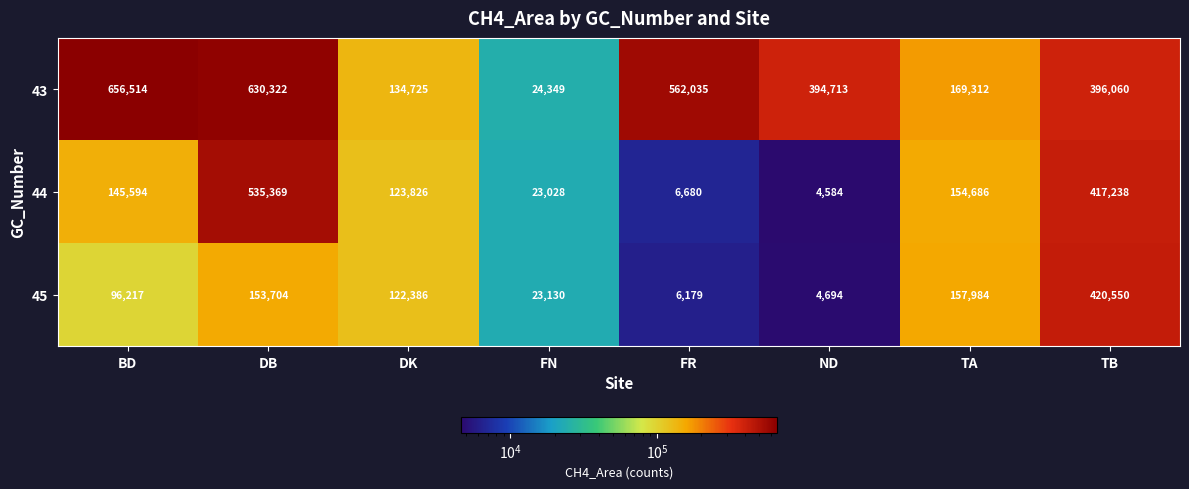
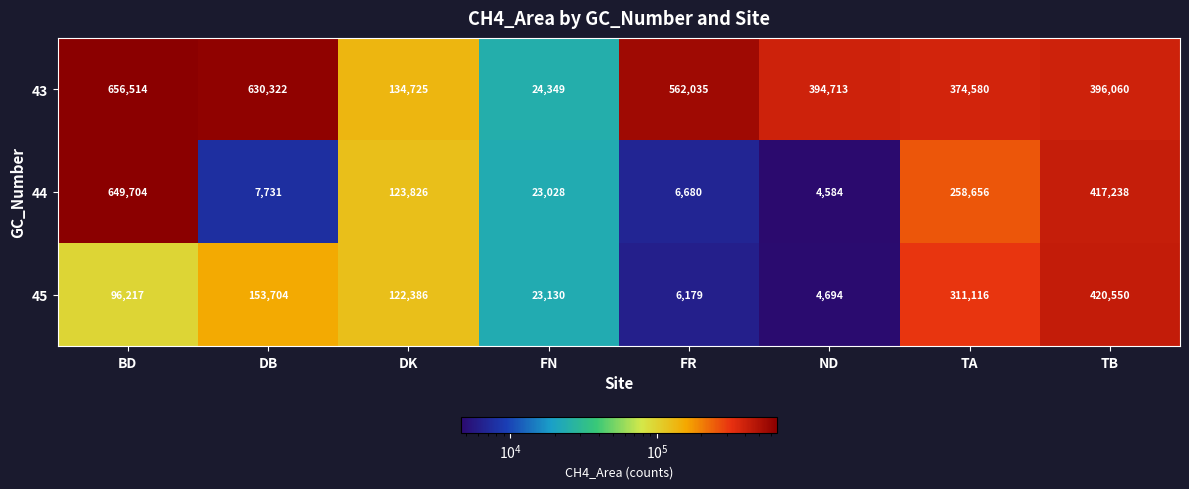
43, TA: 169,312 -> 374,580
44, BD: 145,594 -> 649,704
44, DB: 535,369 -> 7,731
44, TA: 154,686 -> 258,656
45, TA: 157,984 -> 311,116
